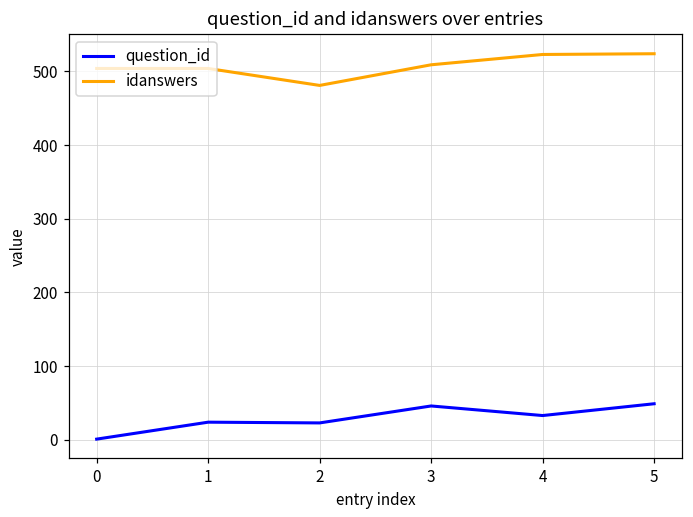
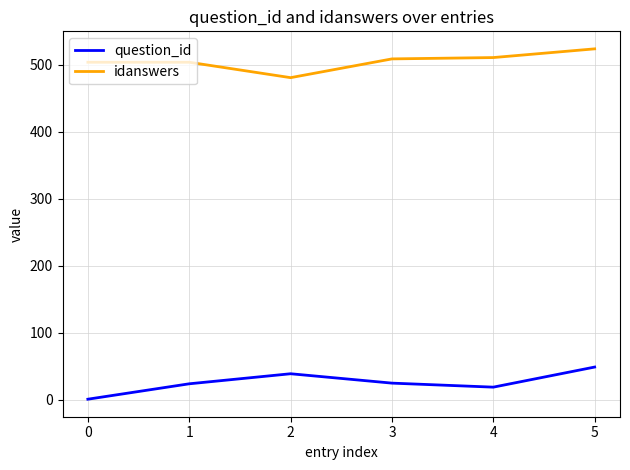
question_id, 2: 20 -> 40
question_id, 3: 50 -> 30
question_id, 4: 30 -> 20
idanswers, 4: 520 -> 510
